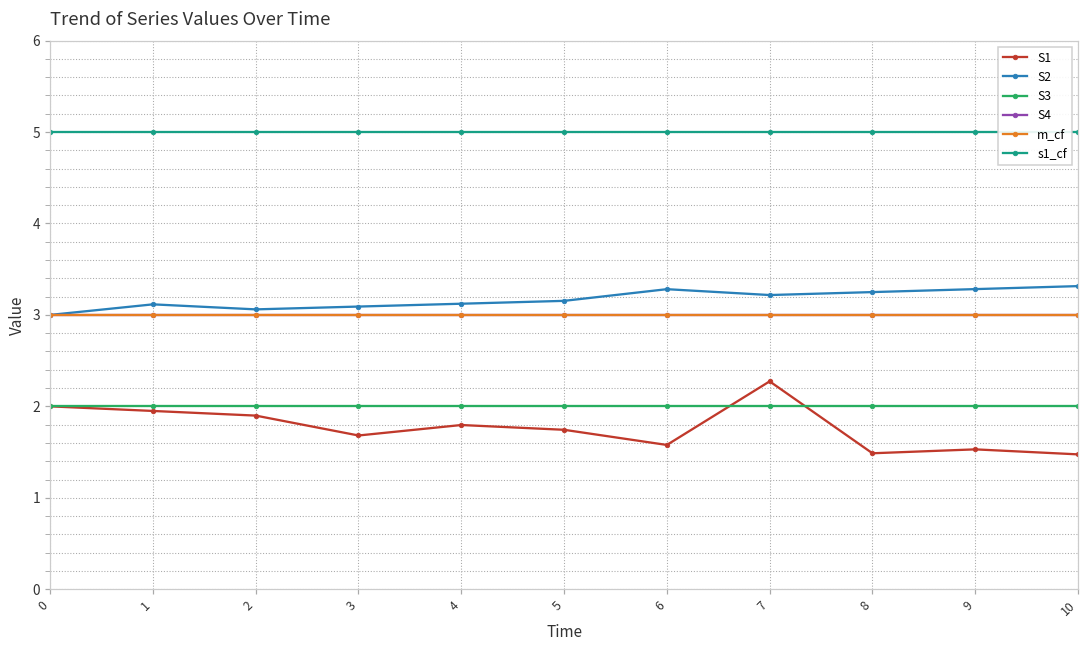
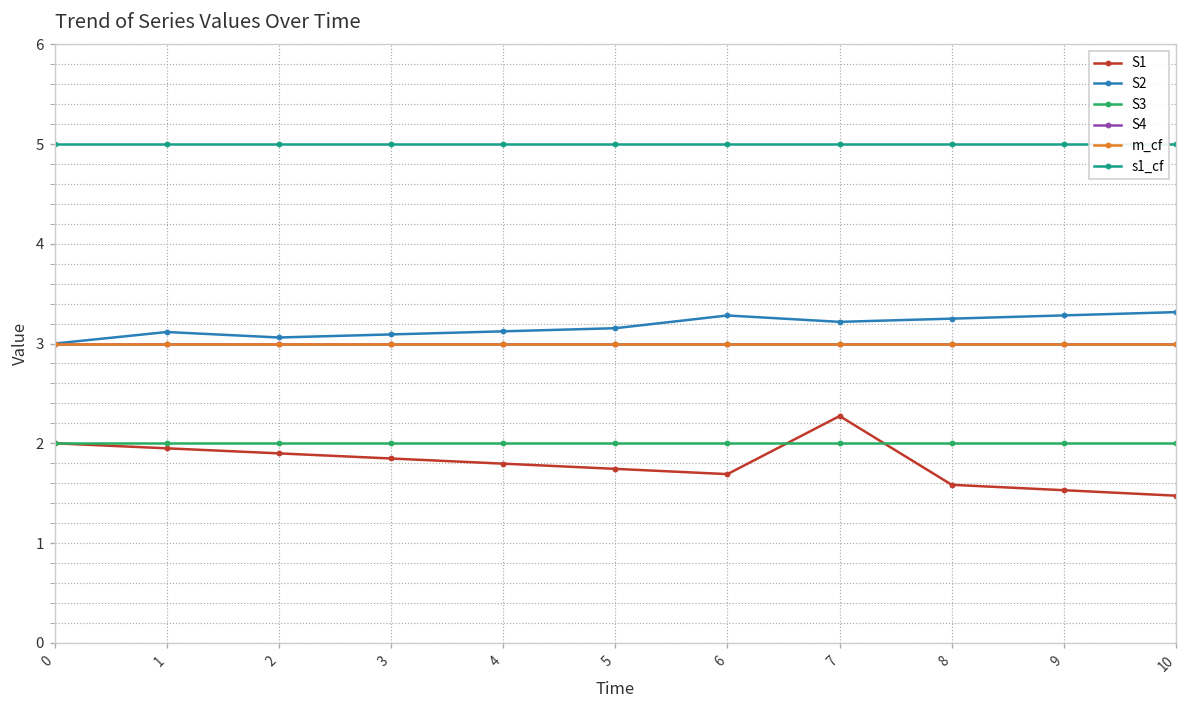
S1, 3: 1.7 -> 1.8
S1, 6: 1.6 -> 1.7
S1, 8: 1.5 -> 1.6
